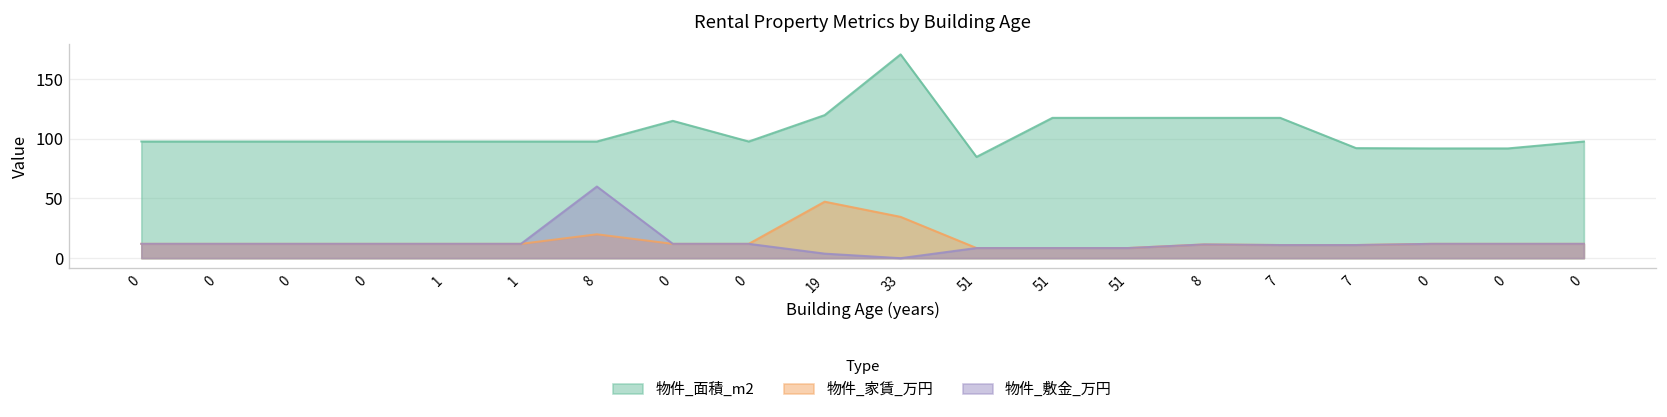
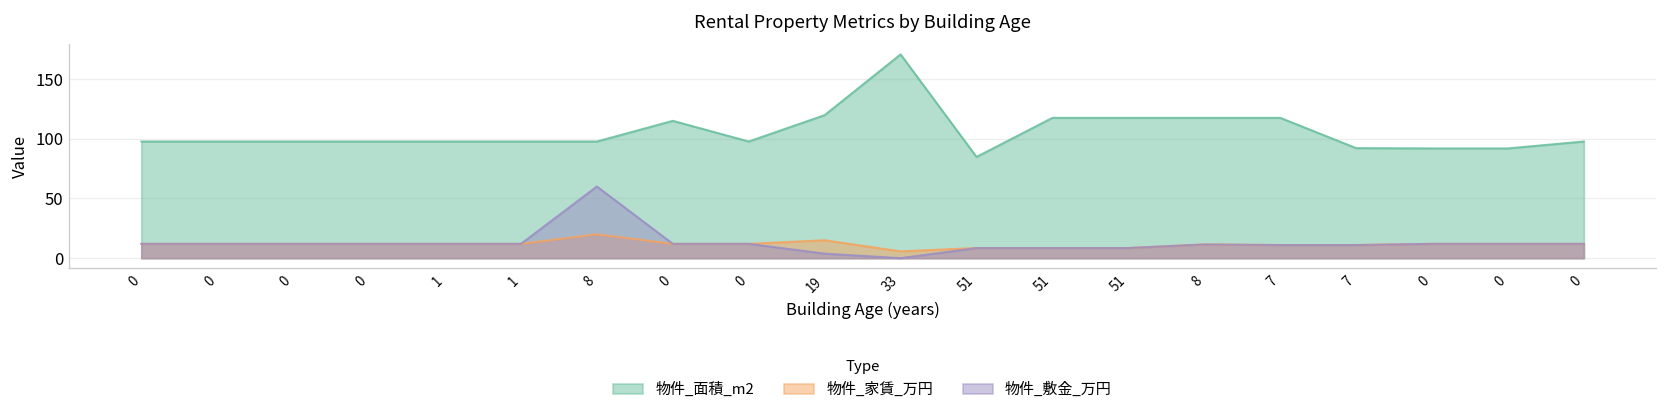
物件_家賃_万円, 19: 50 -> 20
物件_家賃_万円, 33: 30 -> 10
